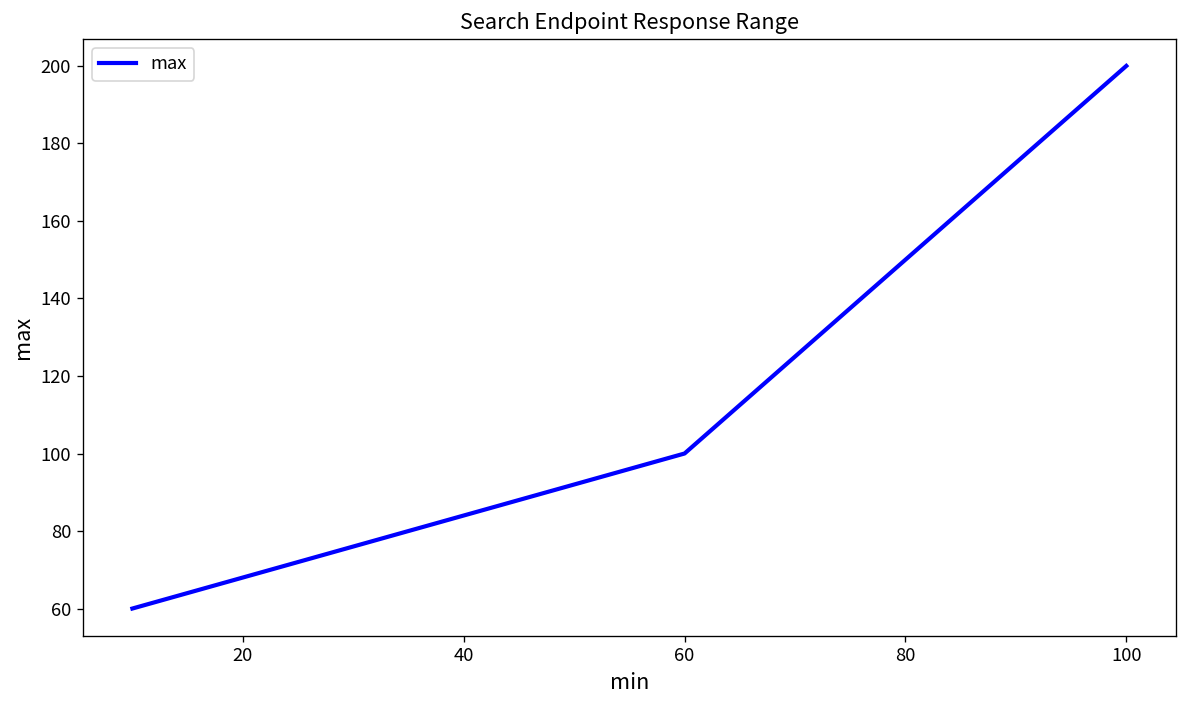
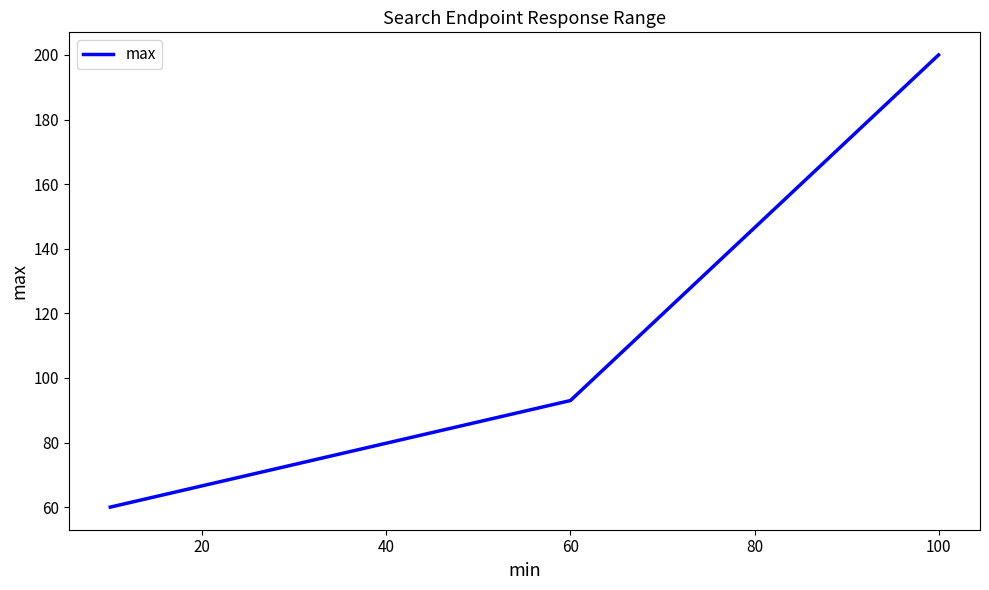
60: 100 -> 93
